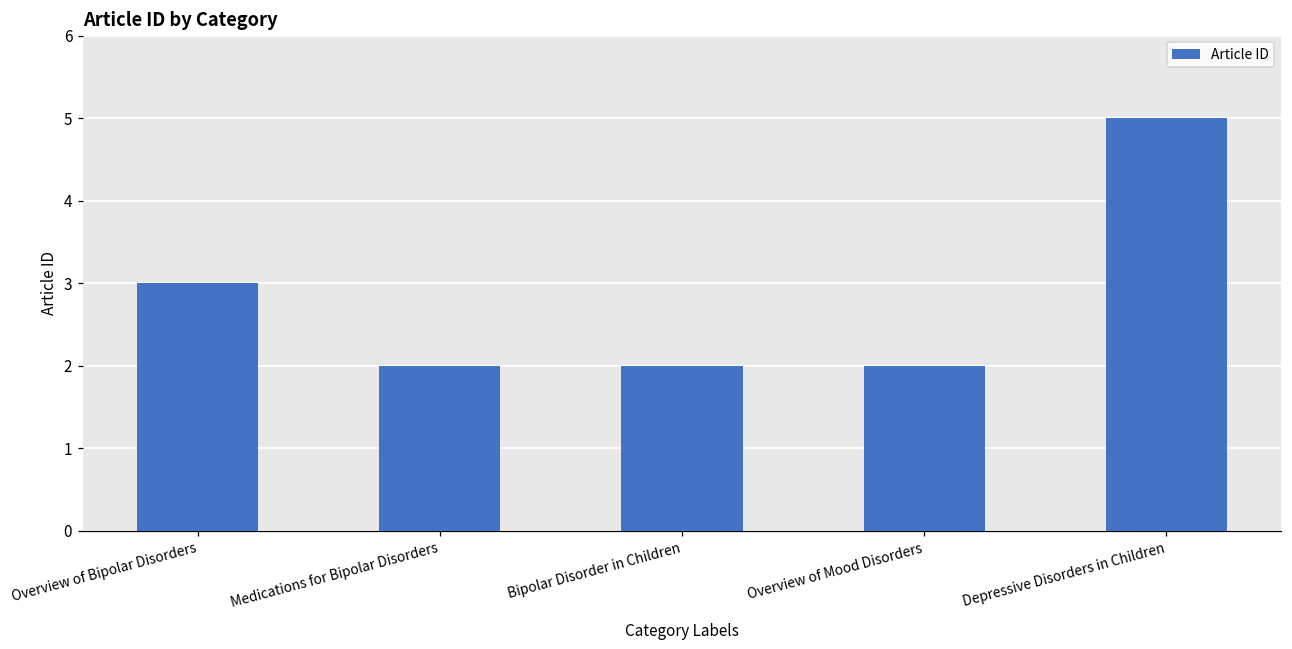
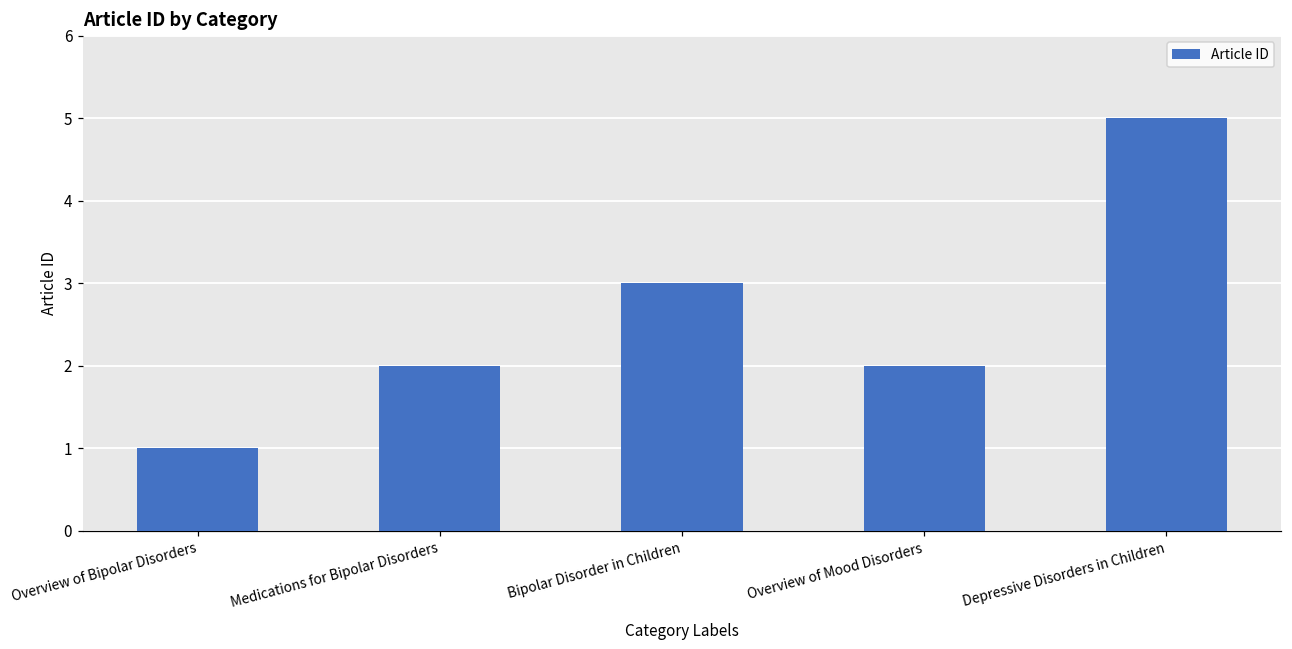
Overview of Bipolar Disorders: 3 -> 1
Bipolar Disorder in Children: 2 -> 3
